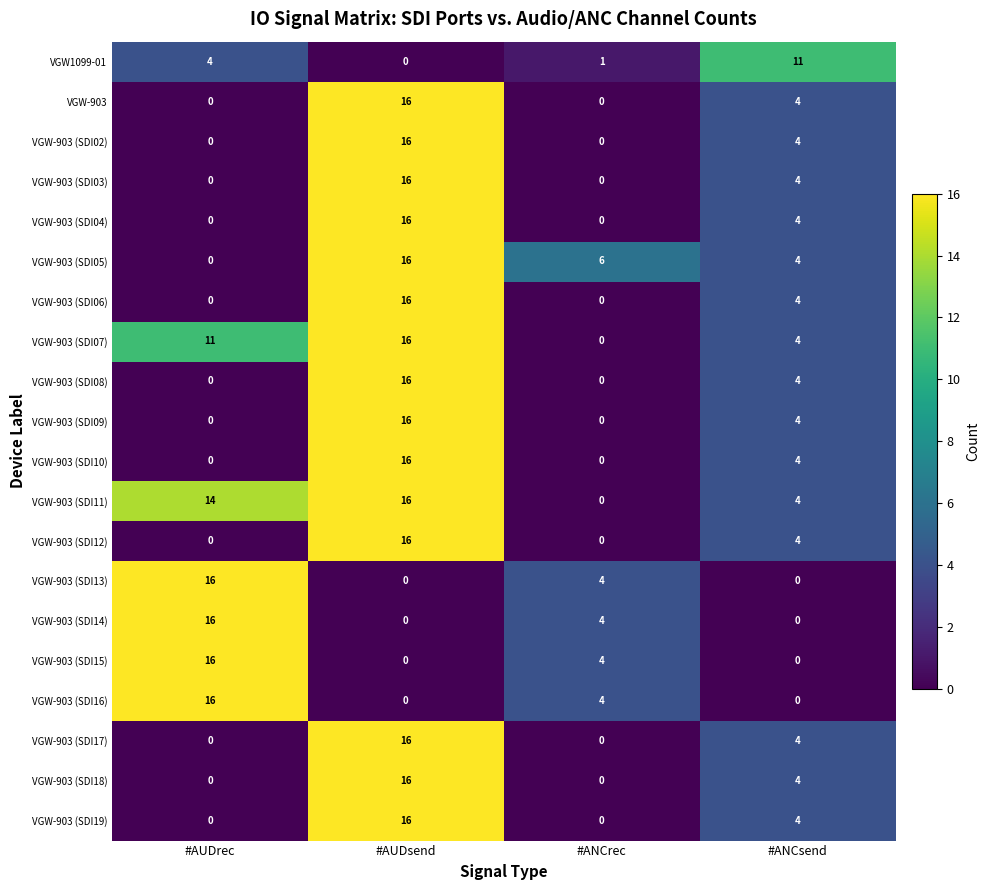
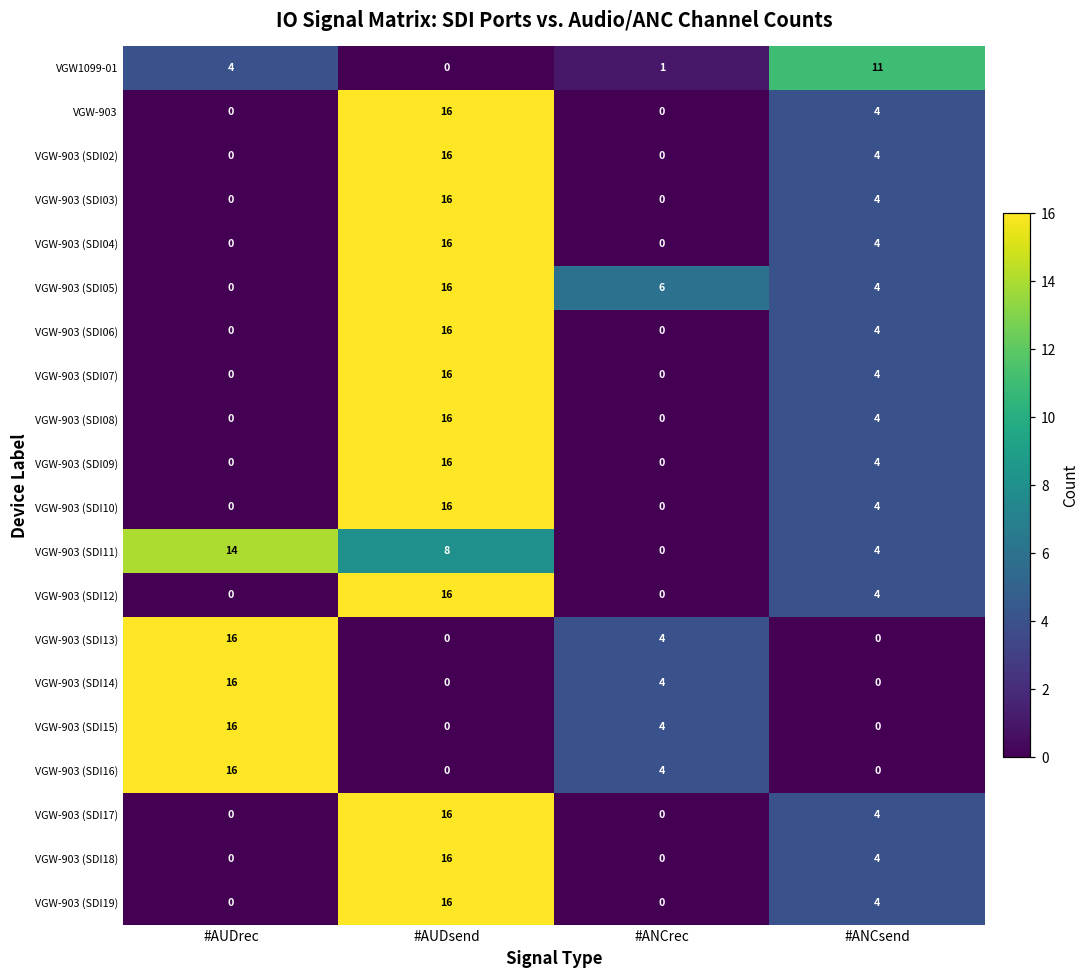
VGW-903 (SDI07), #AUDrec: 11 -> 0
VGW-903 (SDI11), #AUDsend: 16 -> 8
